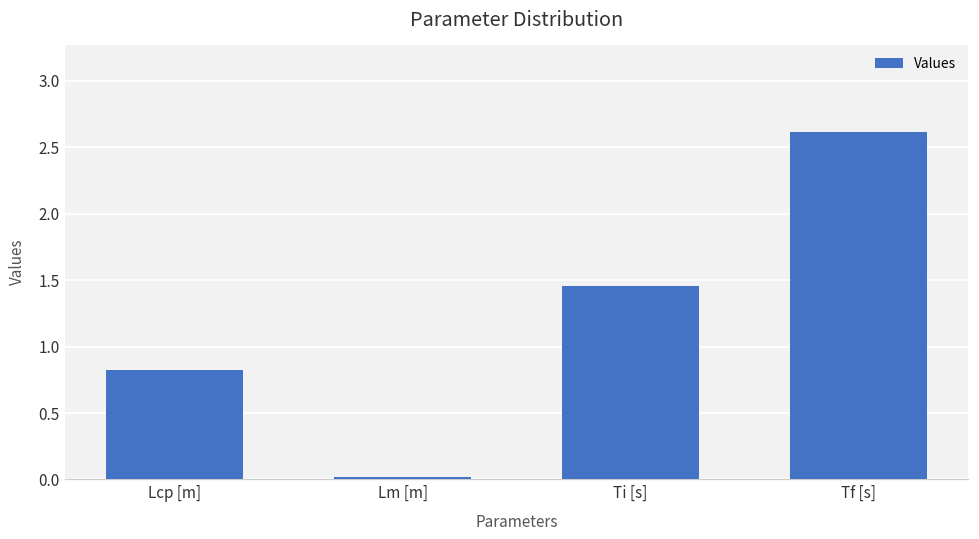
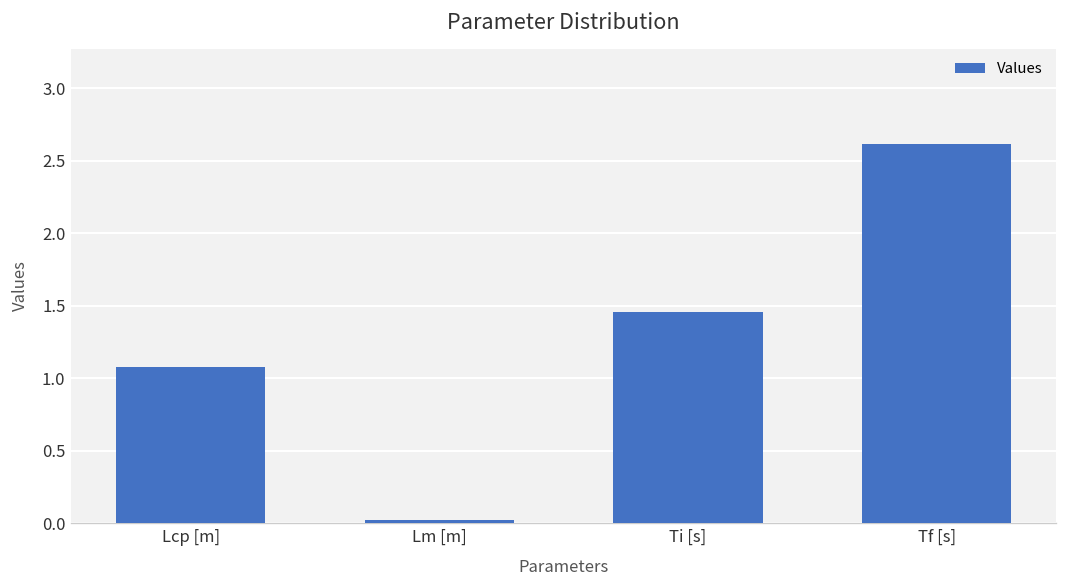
Lcp [m]: 0.82 -> 1.08
